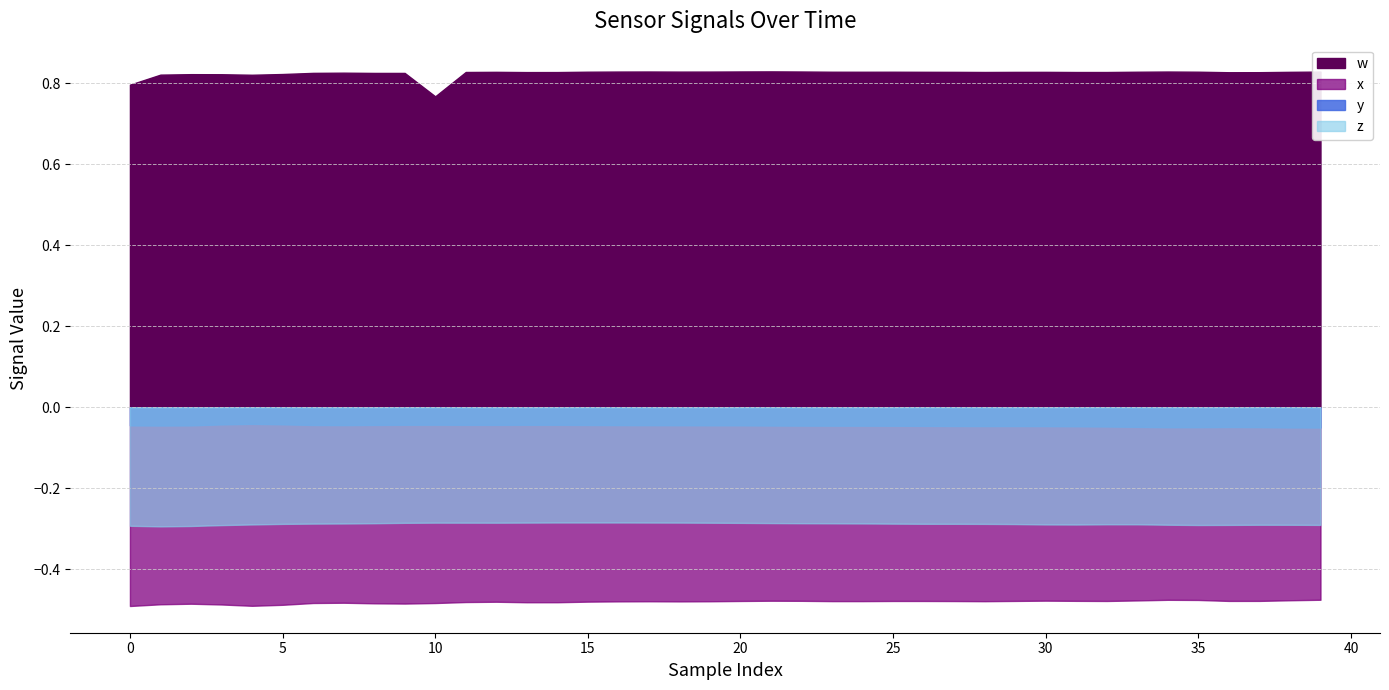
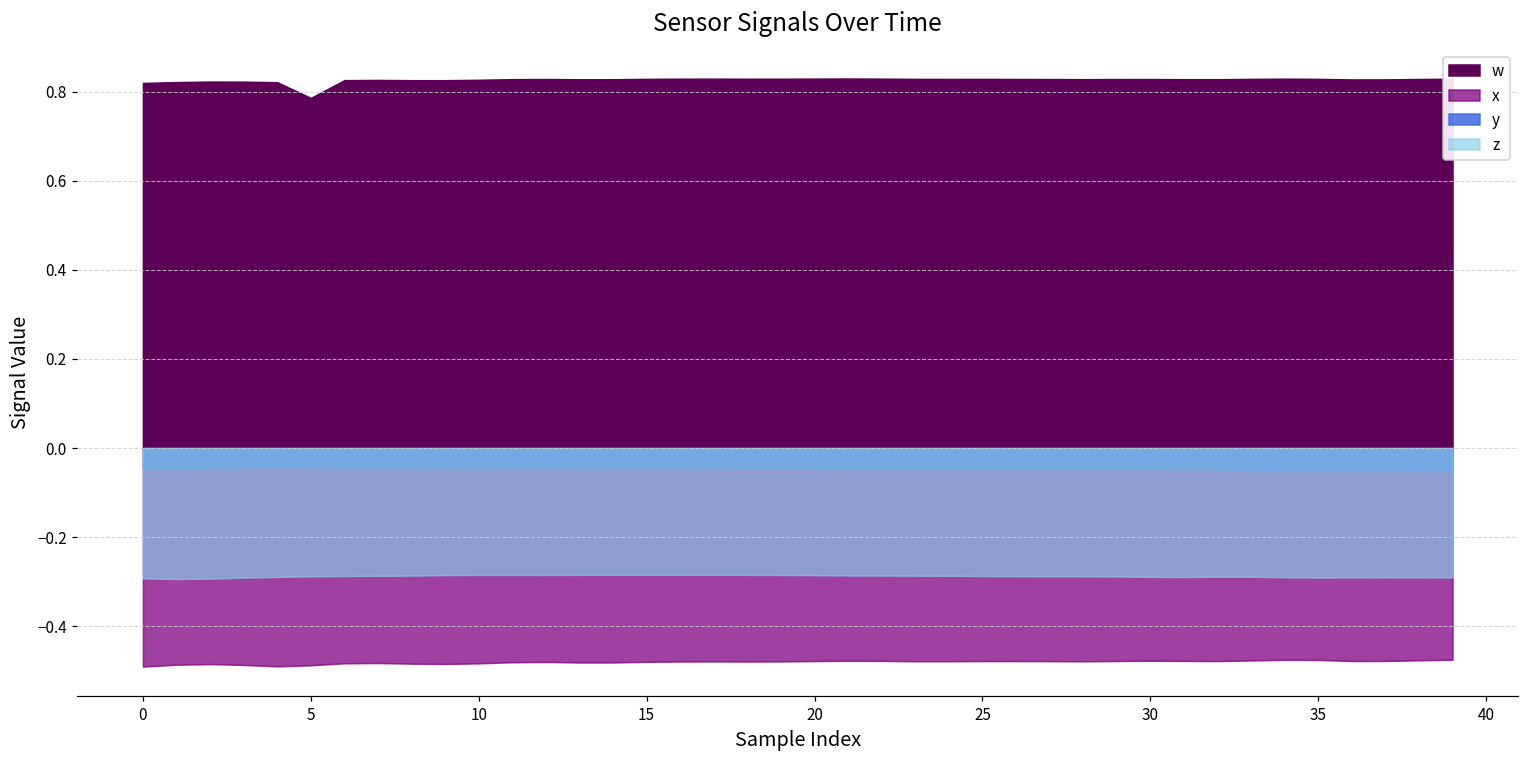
w, 0: 0.80 -> 0.82
w, 5: 0.82 -> 0.79
w, 10: 0.77 -> 0.83
